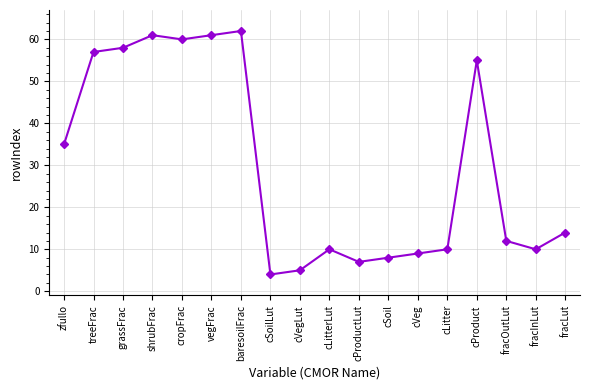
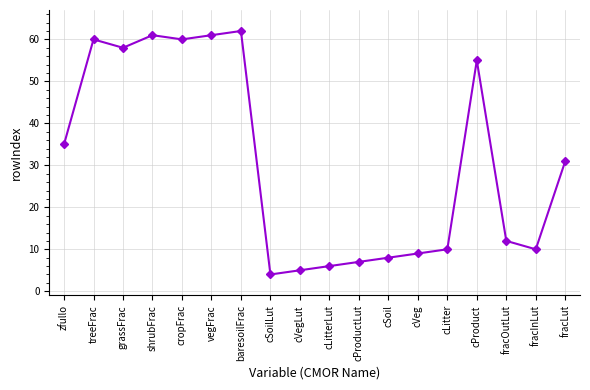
treeFrac: 57 -> 60
cLitterLut: 10 -> 6
fracLut: 14 -> 31
